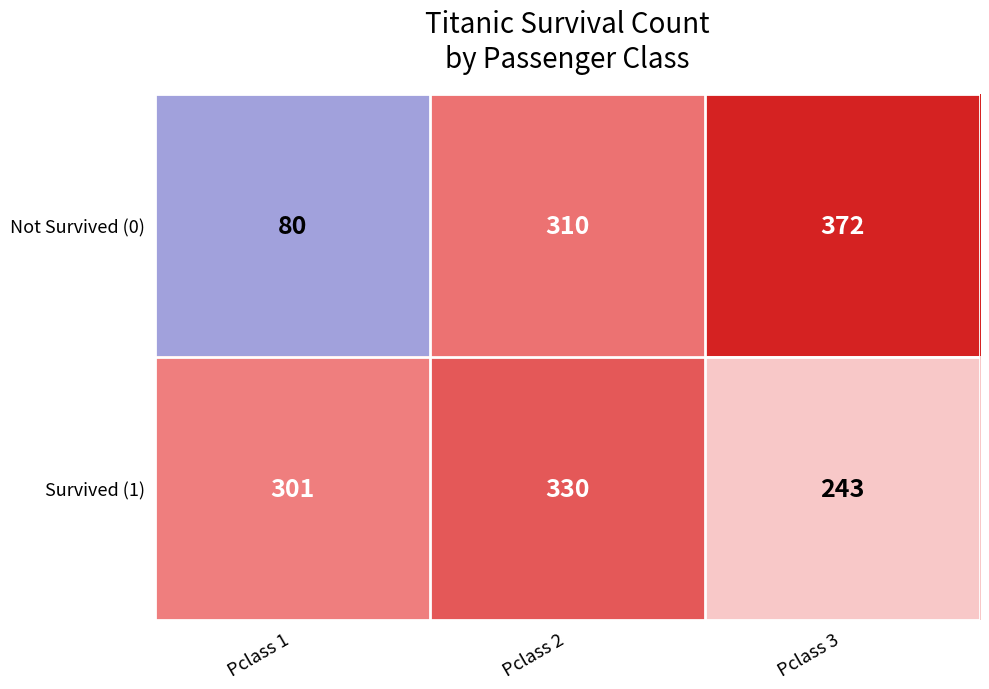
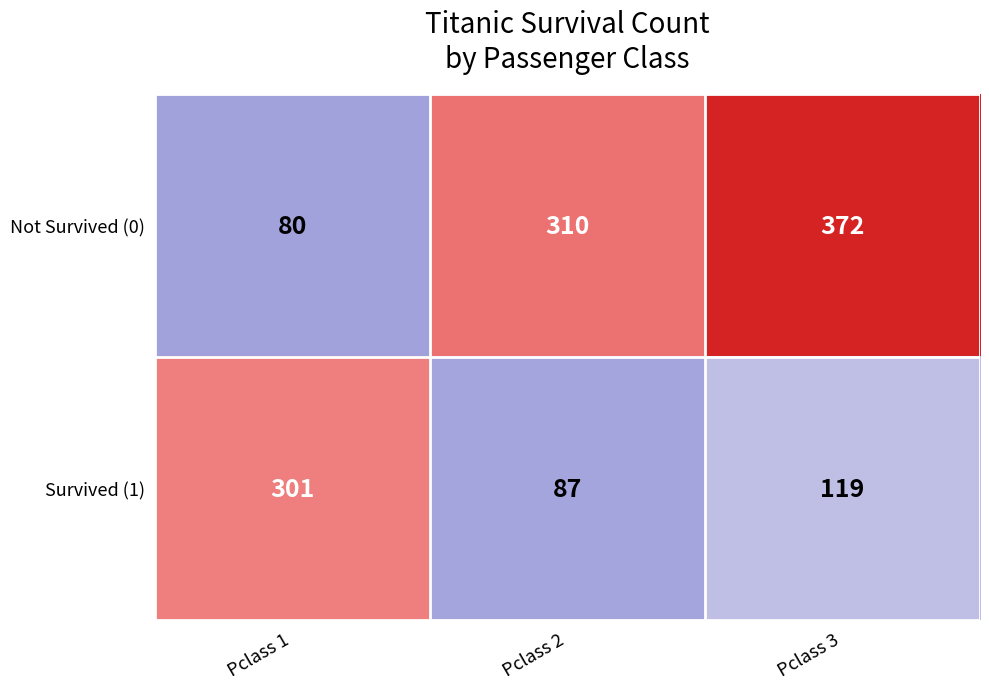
Survived (1), Pclass 2: 330 -> 87
Survived (1), Pclass 3: 243 -> 119
